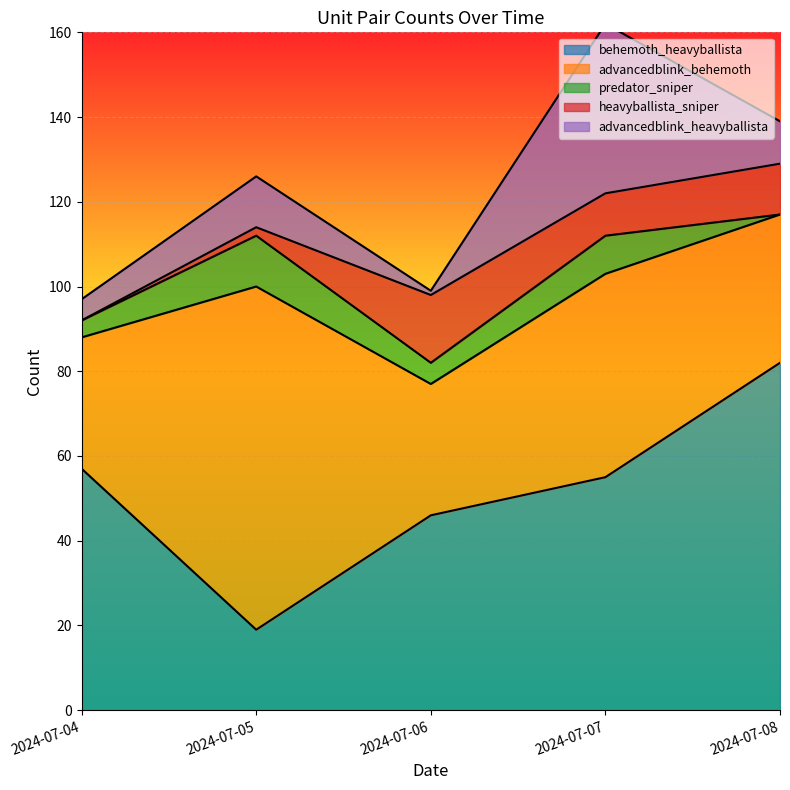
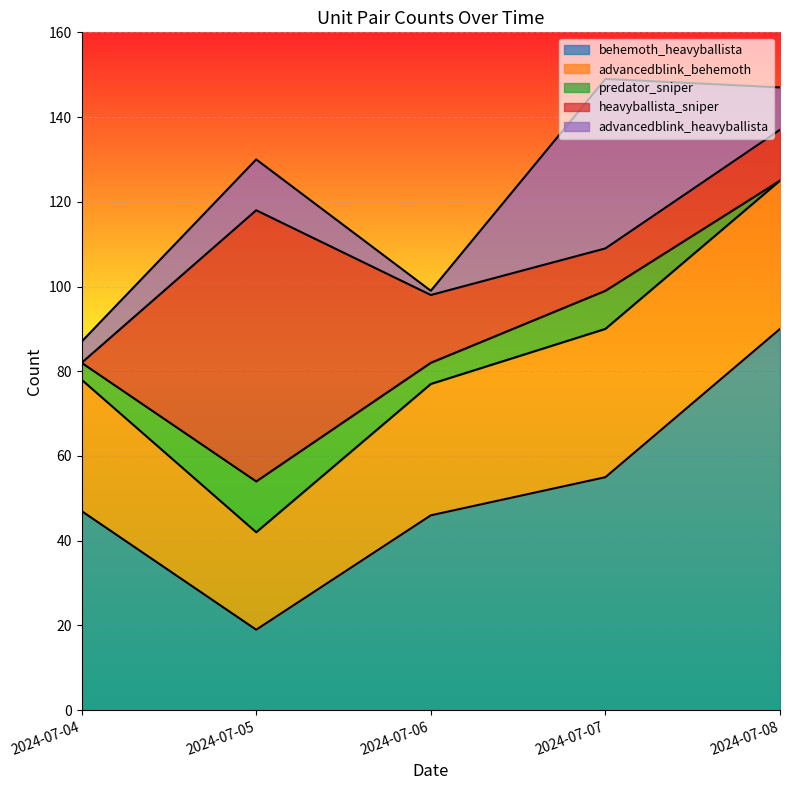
behemoth_heavyballista, 2024-07-04: 57 -> 47
advancedblink_behemoth, 2024-07-05: 81 -> 23
heavyballista_sniper, 2024-07-05: 2 -> 64
advancedblink_behemoth, 2024-07-07: 48 -> 35
behemoth_heavyballista, 2024-07-08: 82 -> 90
